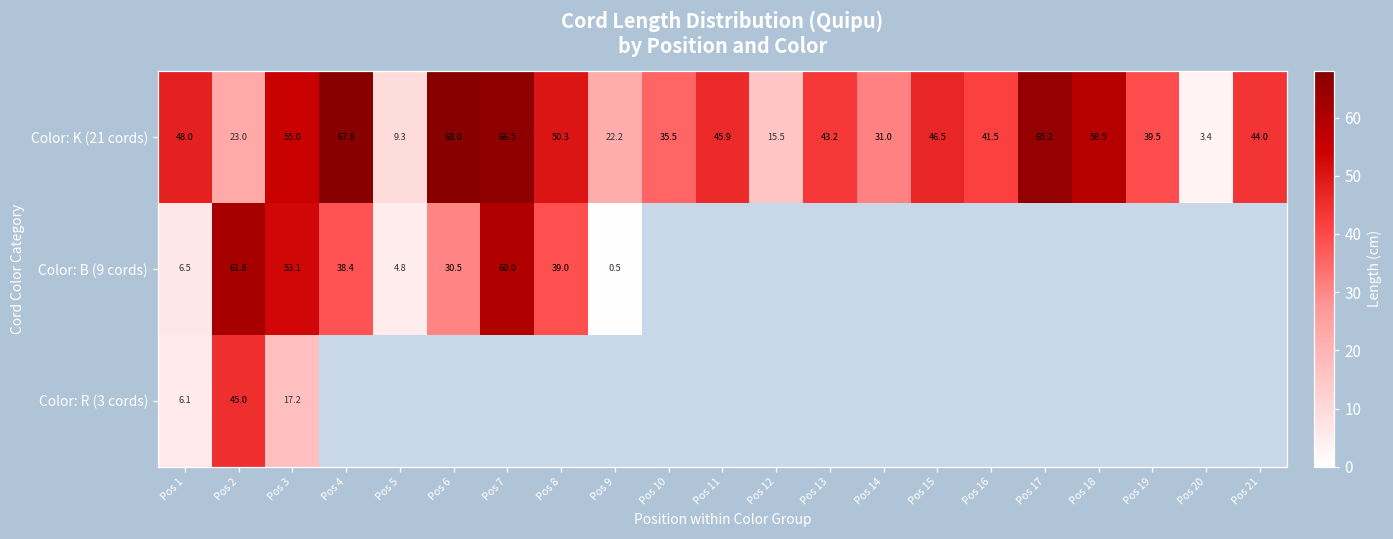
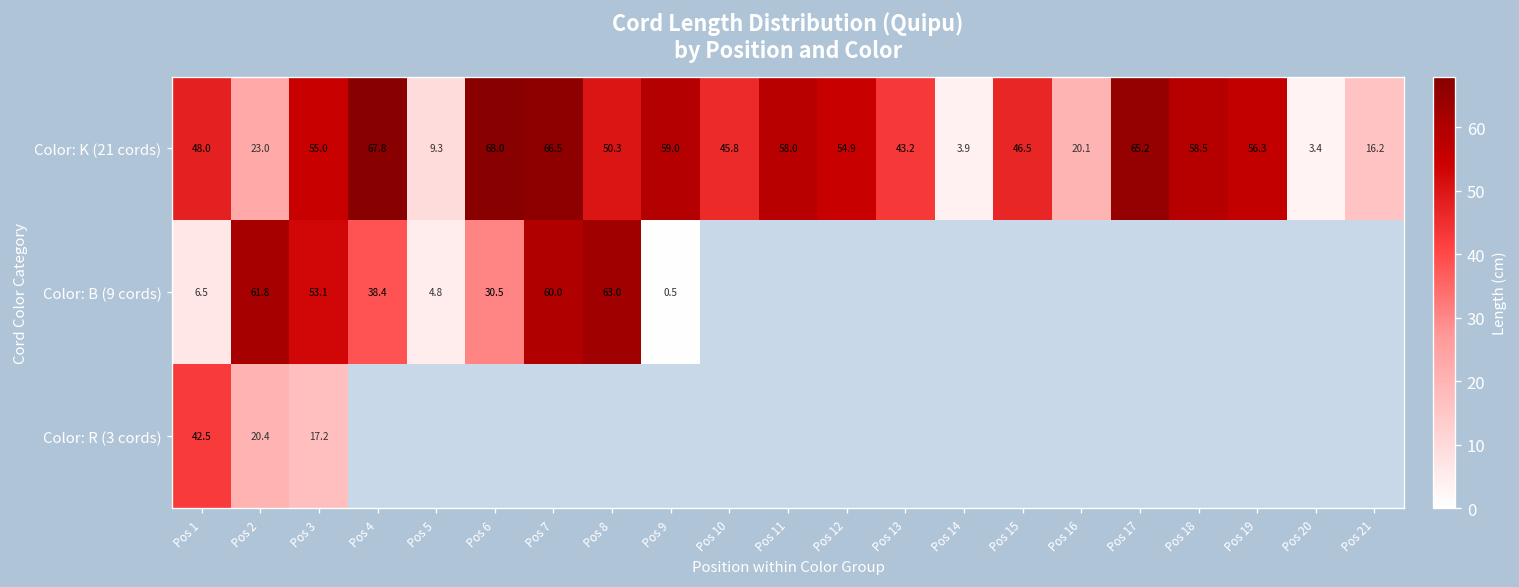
Color: K (21 cords), Pos 9: 22.2 -> 59.0
Color: K (21 cords), Pos 10: 35.5 -> 45.8
Color: K (21 cords), Pos 11: 45.9 -> 58.0
Color: K (21 cords), Pos 12: 15.5 -> 54.9
Color: K (21 cords), Pos 14: 31.0 -> 3.9
Color: K (21 cords), Pos 16: 41.5 -> 20.1
Color: K (21 cords), Pos 19: 39.5 -> 56.3
Color: K (21 cords), Pos 21: 44.0 -> 16.2
Color: B (9 cords), Pos 8: 39.0 -> 63.0
Color: R (3 cords), Pos 1: 6.1 -> 42.5
Color: R (3 cords), Pos 2: 45.0 -> 20.4
